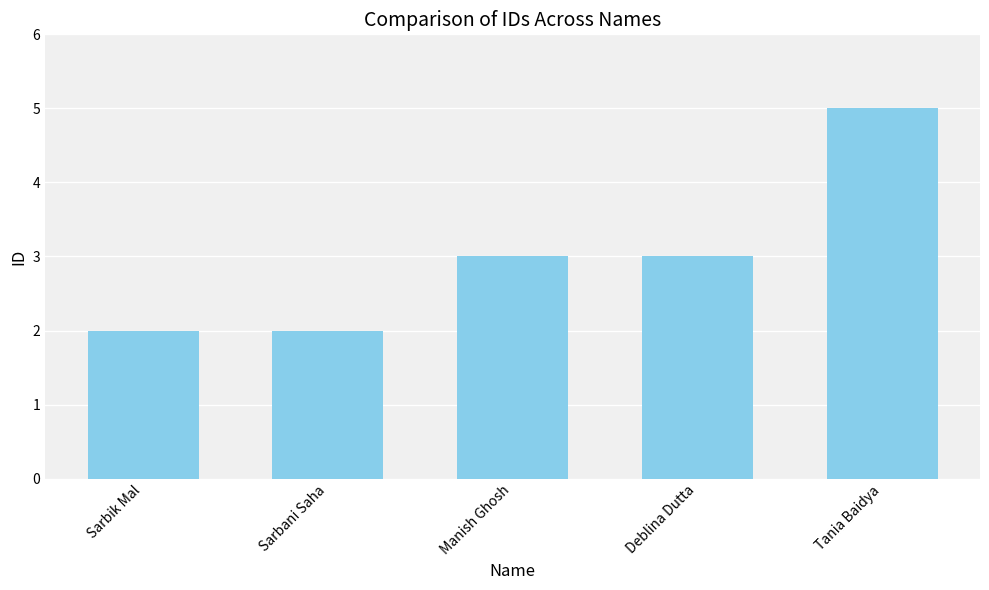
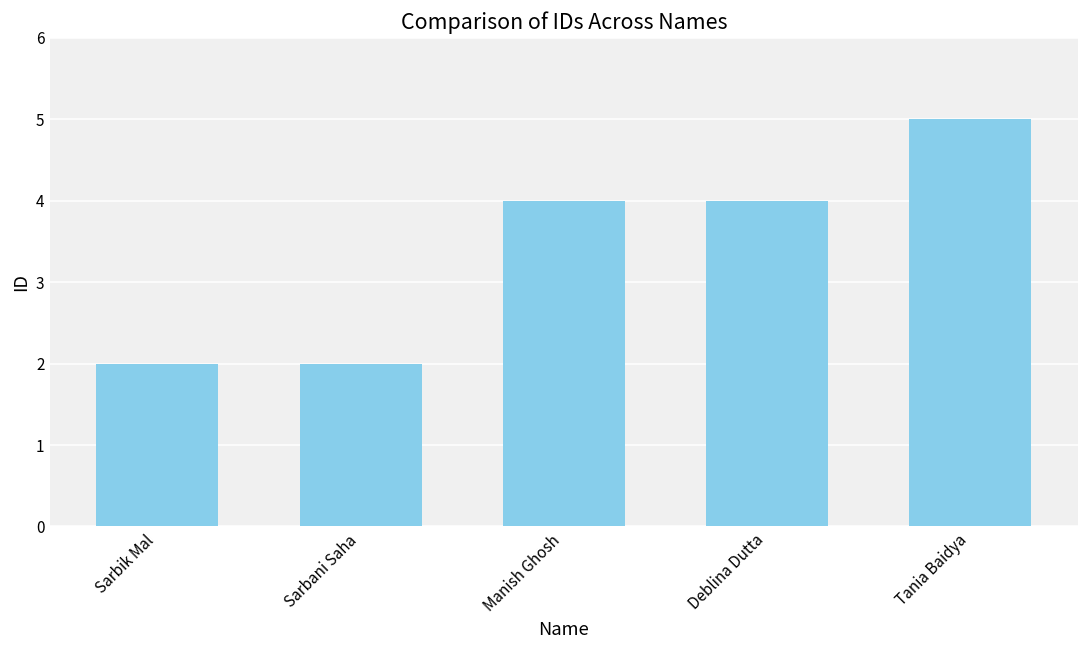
Manish Ghosh: 3 -> 4
Deblina Dutta: 3 -> 4
